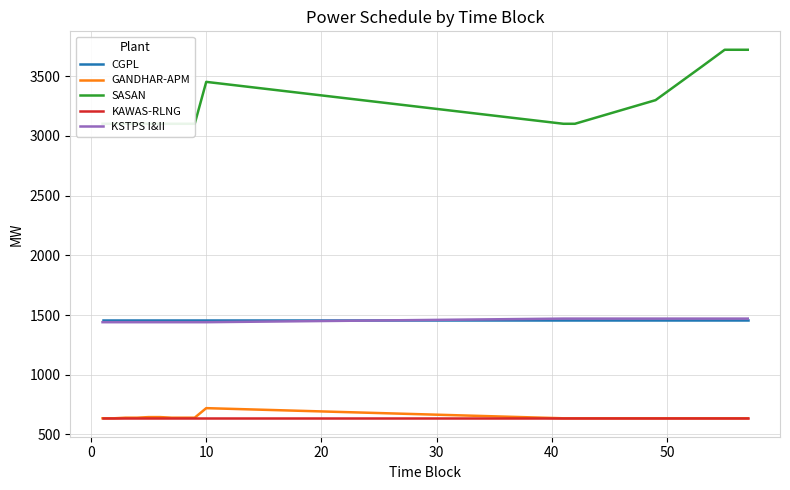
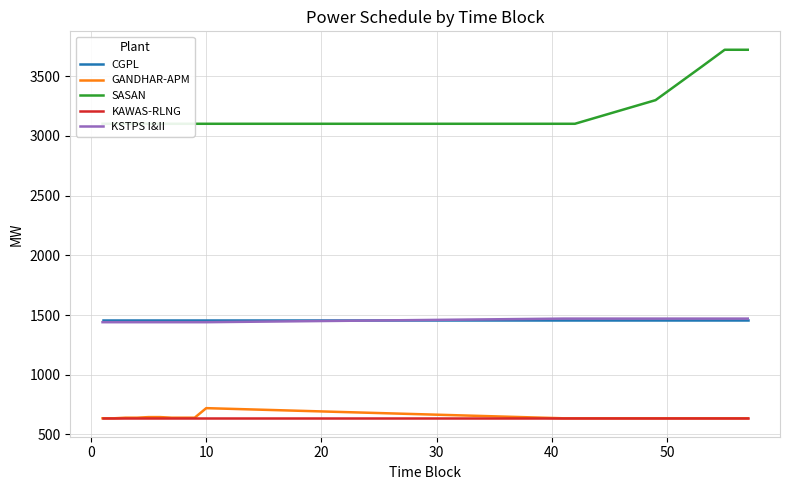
SASAN, 10: 3450 -> 3100
